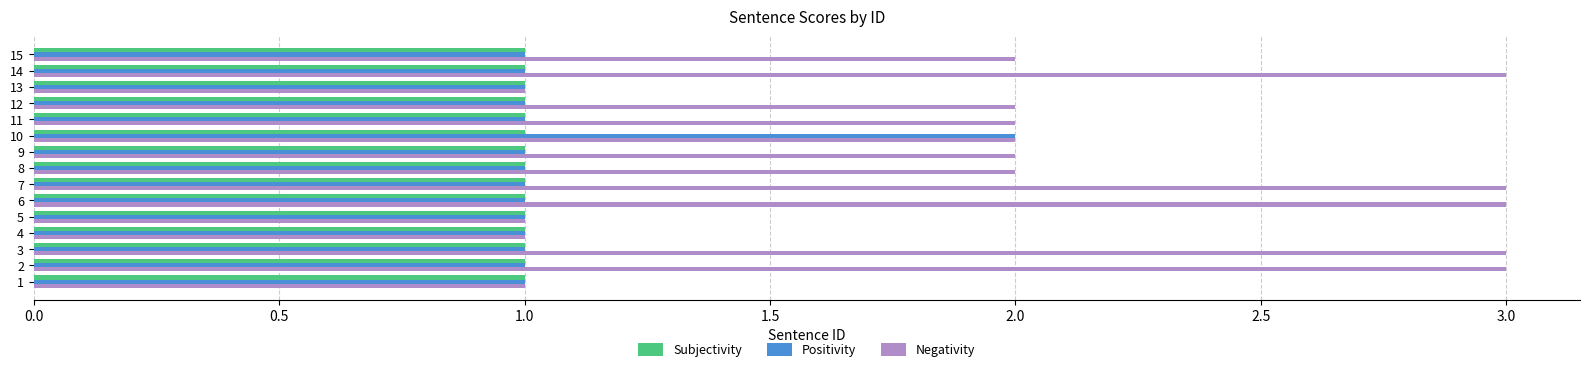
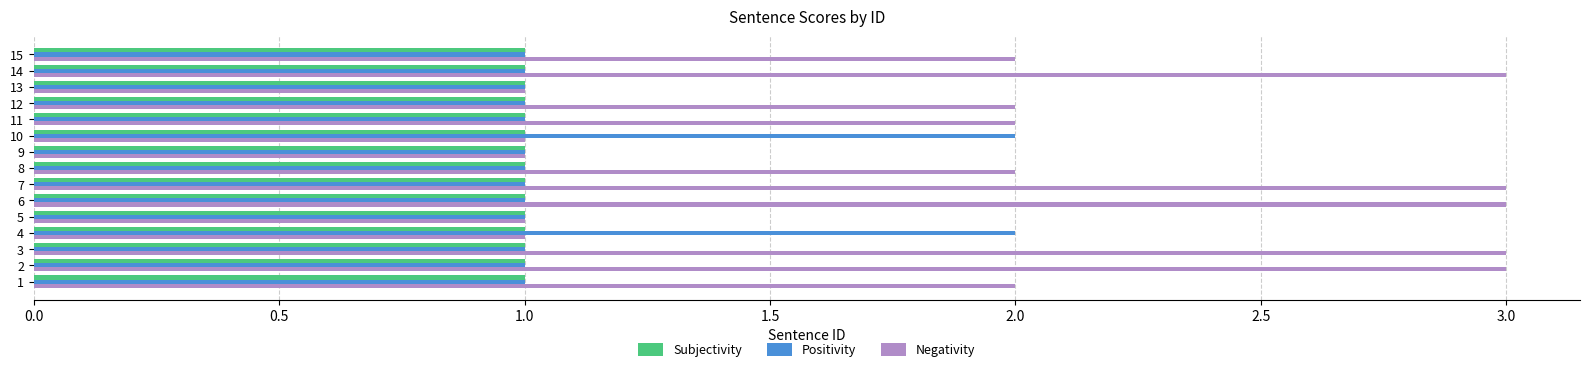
Negativity, 10: 2 -> 1
Negativity, 9: 2 -> 1
Positivity, 4: 1 -> 2
Negativity, 1: 1 -> 2
